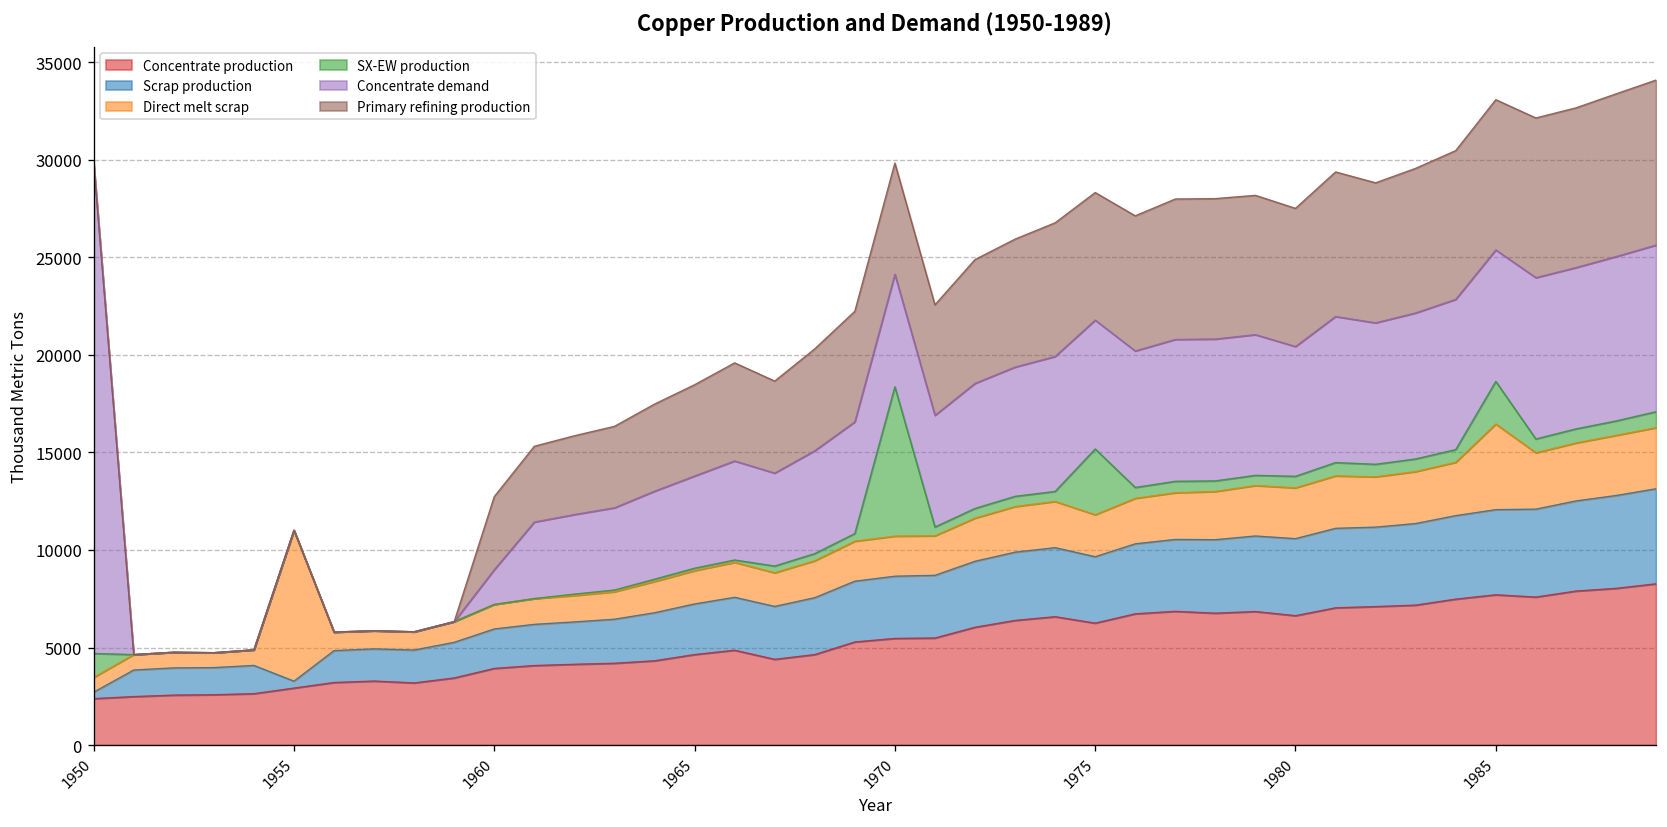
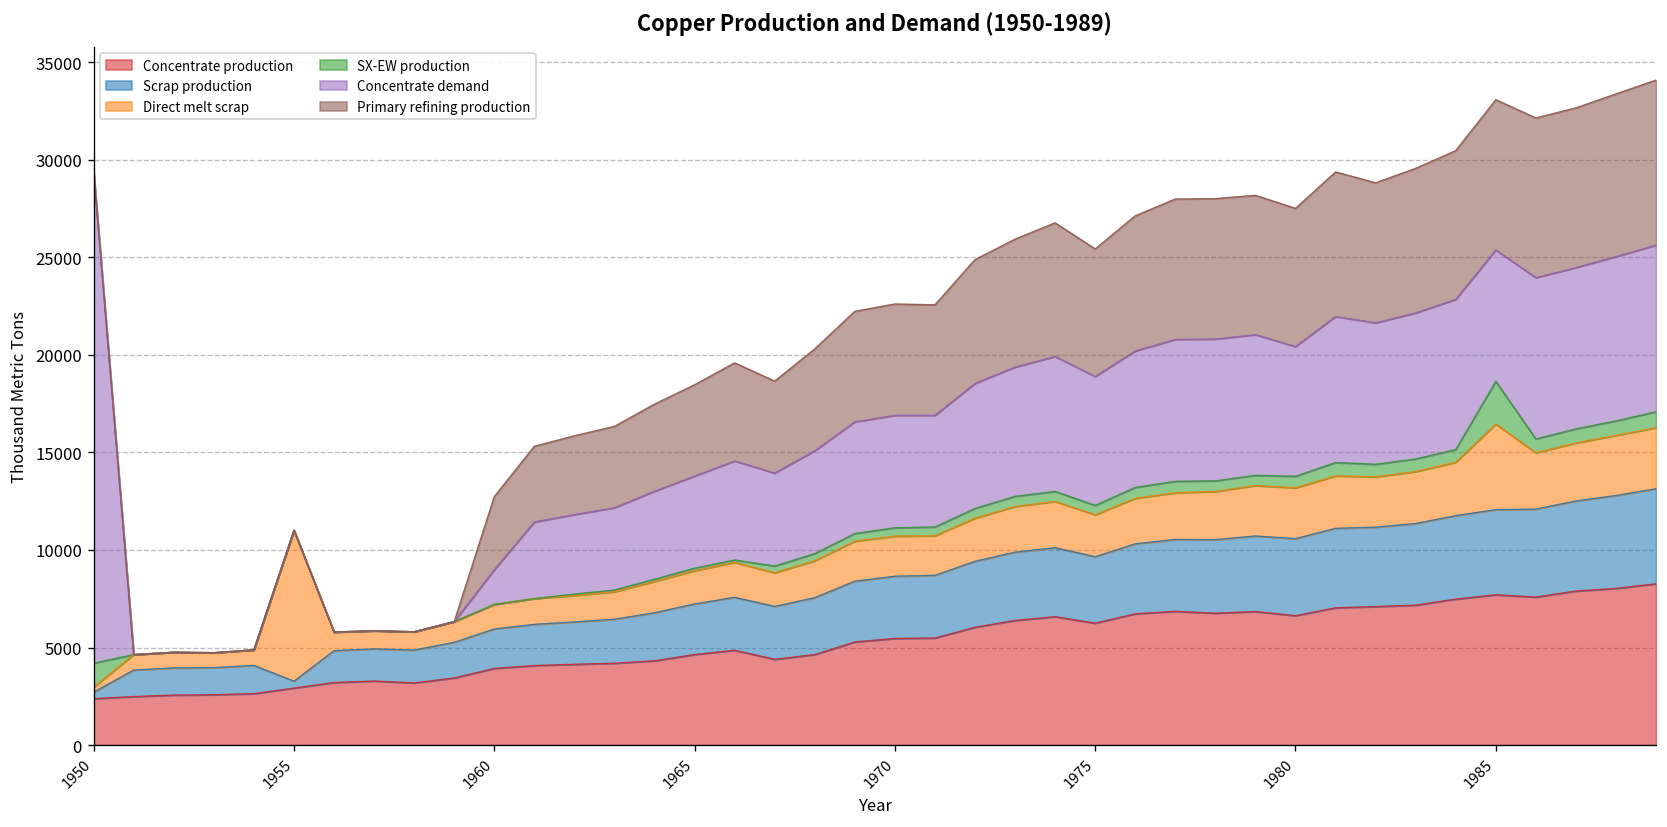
Direct melt scrap, 1950: 800 -> 300
SX-EW production, 1970: 7700 -> 400
SX-EW production, 1975: 3400 -> 500
